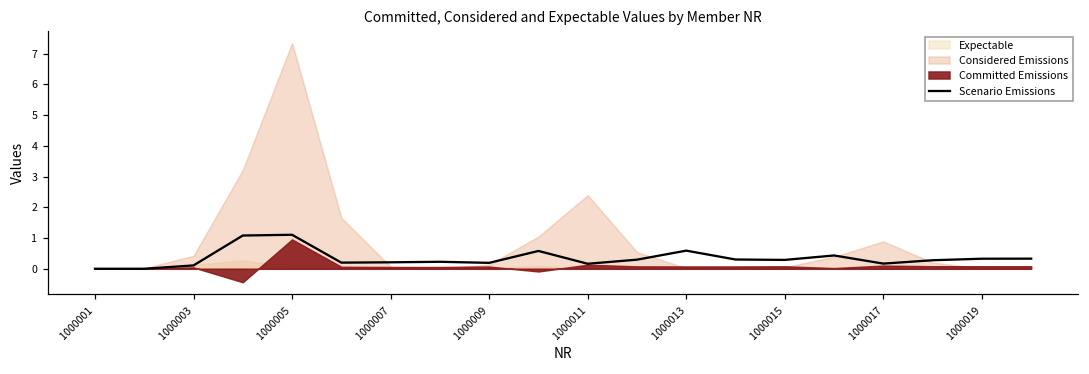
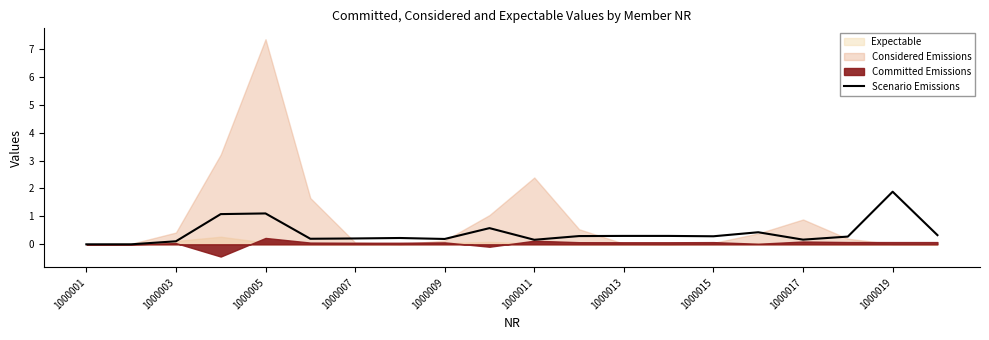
Committed Emissions, 1000005: 1.0 -> 0.2
Scenario Emissions, 1000013: 0.6 -> 0.3
Scenario Emissions, 1000019: 0.3 -> 1.9
